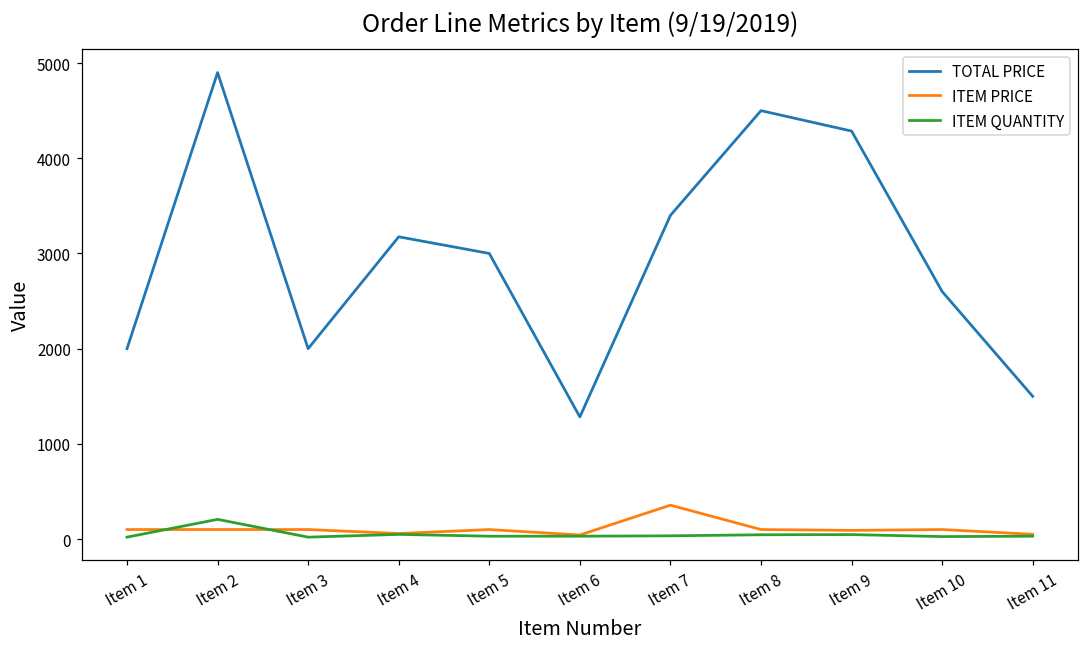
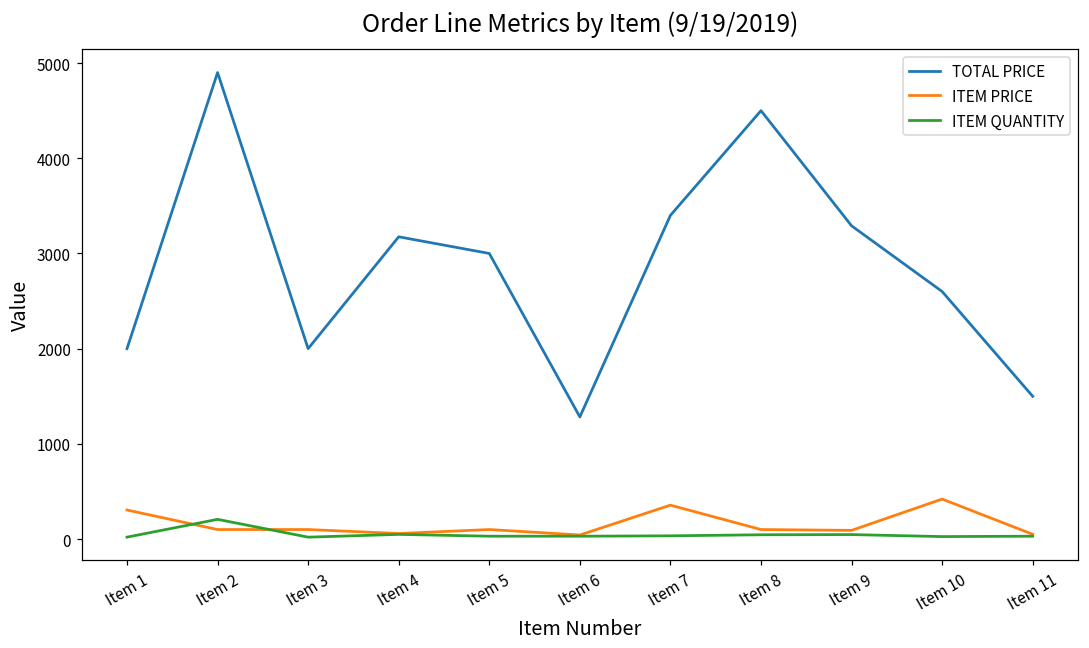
ITEM PRICE, Item 1: 100 -> 300
TOTAL PRICE, Item 9: 4300 -> 3300
ITEM PRICE, Item 10: 100 -> 400
